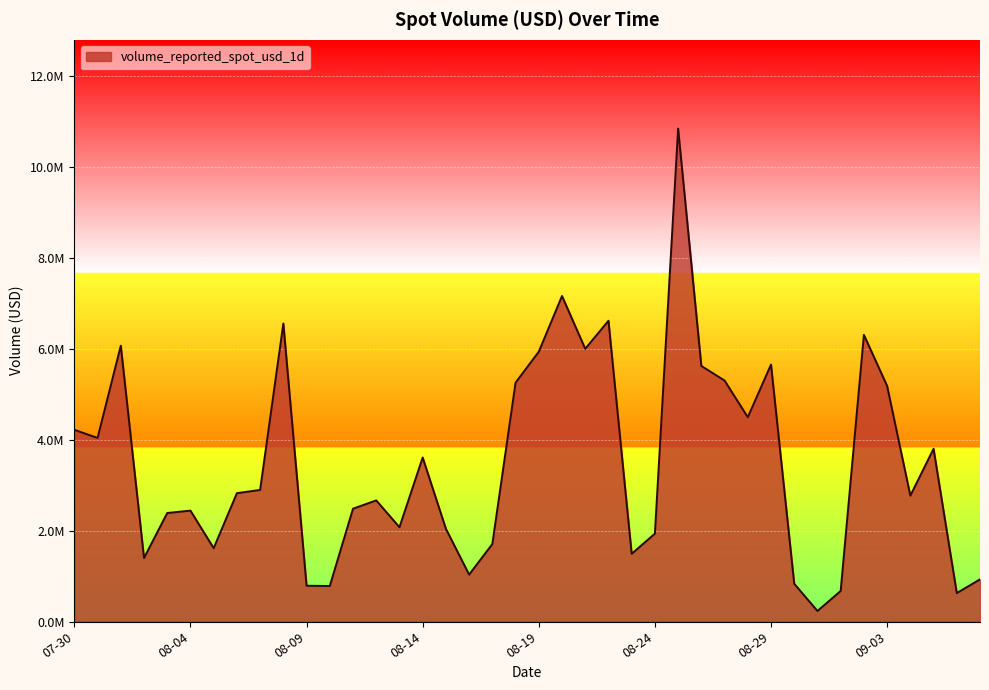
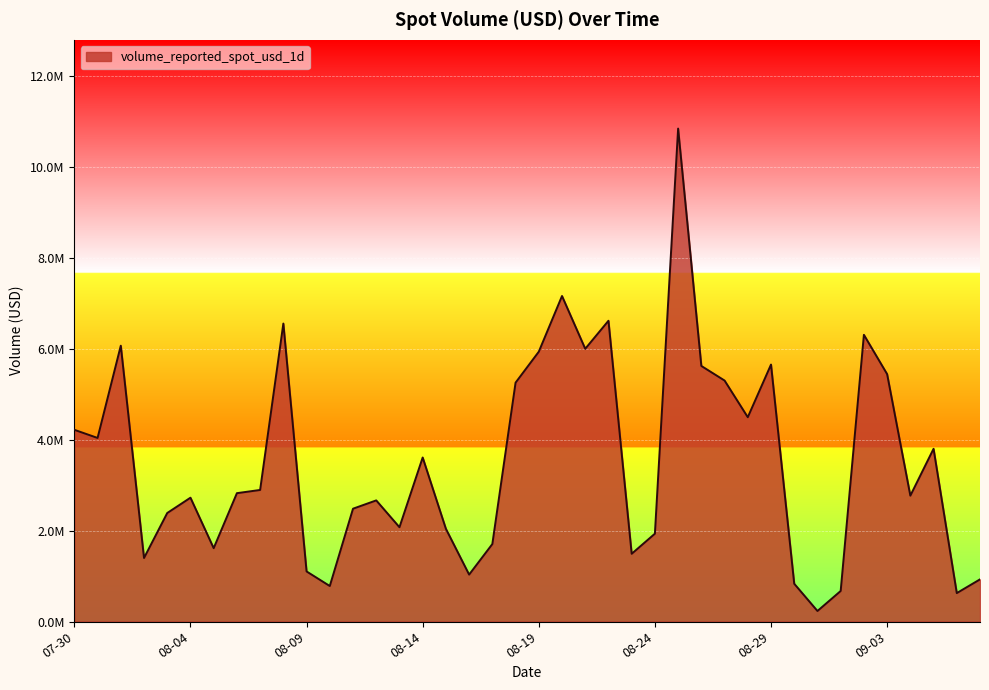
08-04: 2400000 -> 2700000
08-09: 800000 -> 1100000
09-03: 5200000 -> 5400000
